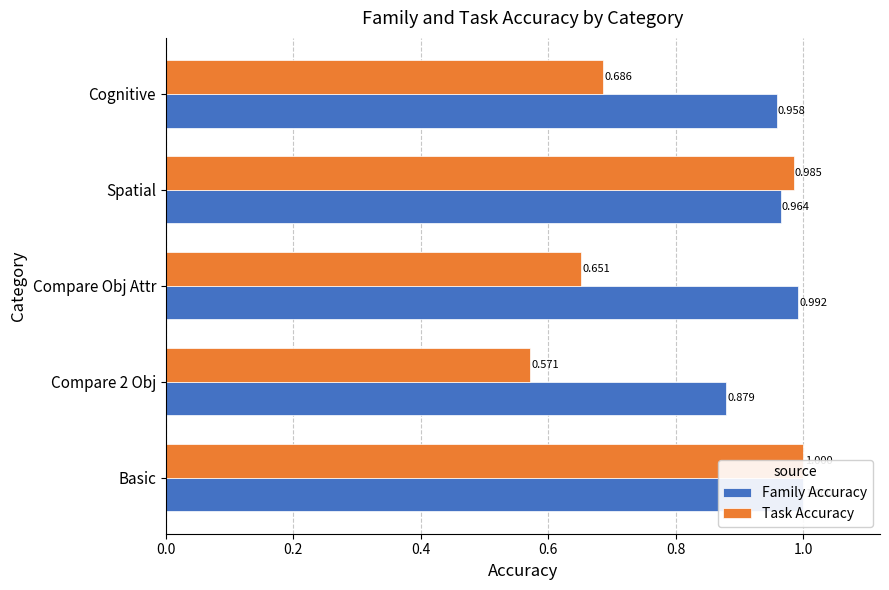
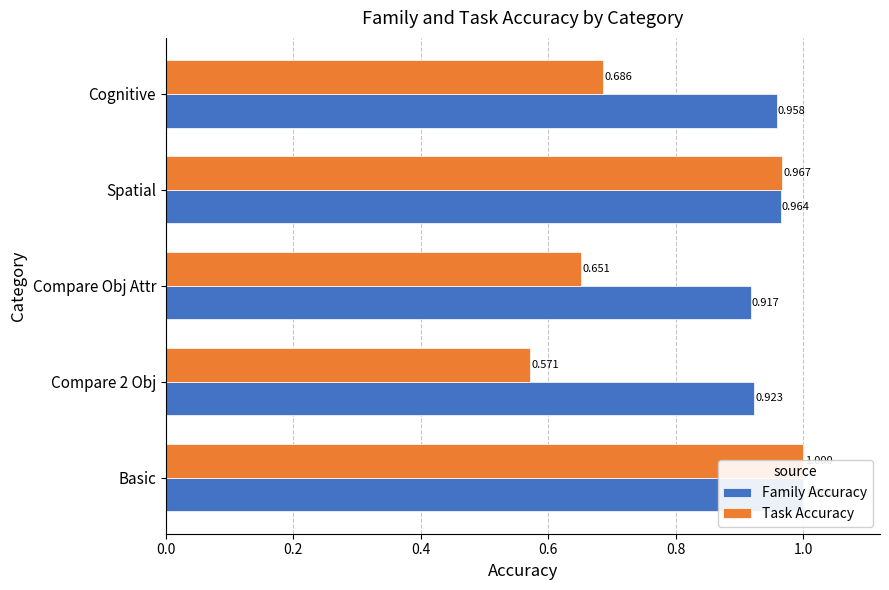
Task Accuracy, Spatial: 0.985 -> 0.967
Family Accuracy, Compare Obj Attr: 0.992 -> 0.917
Family Accuracy, Compare 2 Obj: 0.879 -> 0.923
